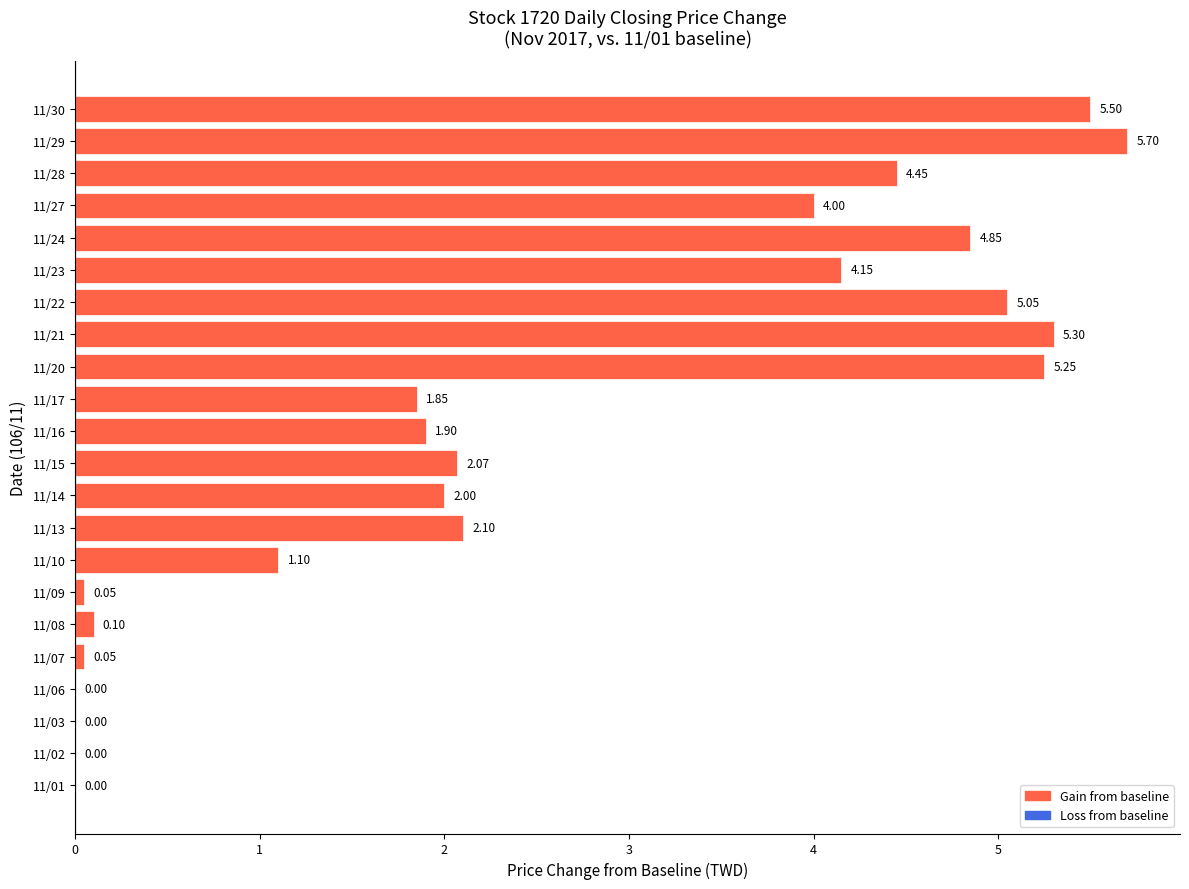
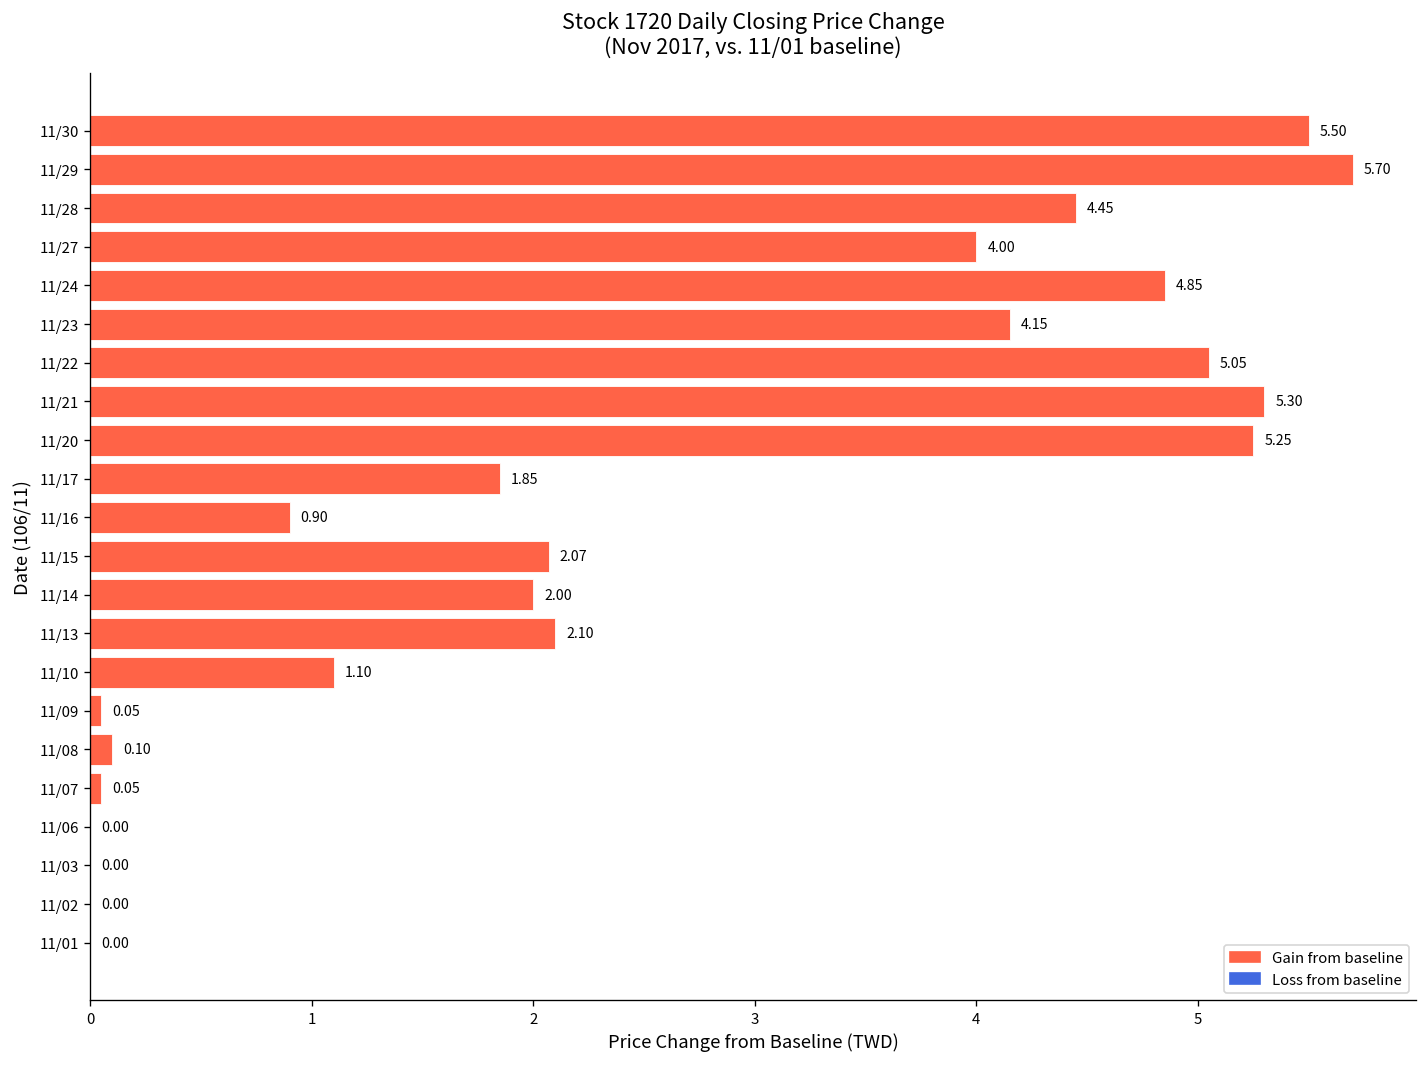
11/16: 1.90 -> 0.90
